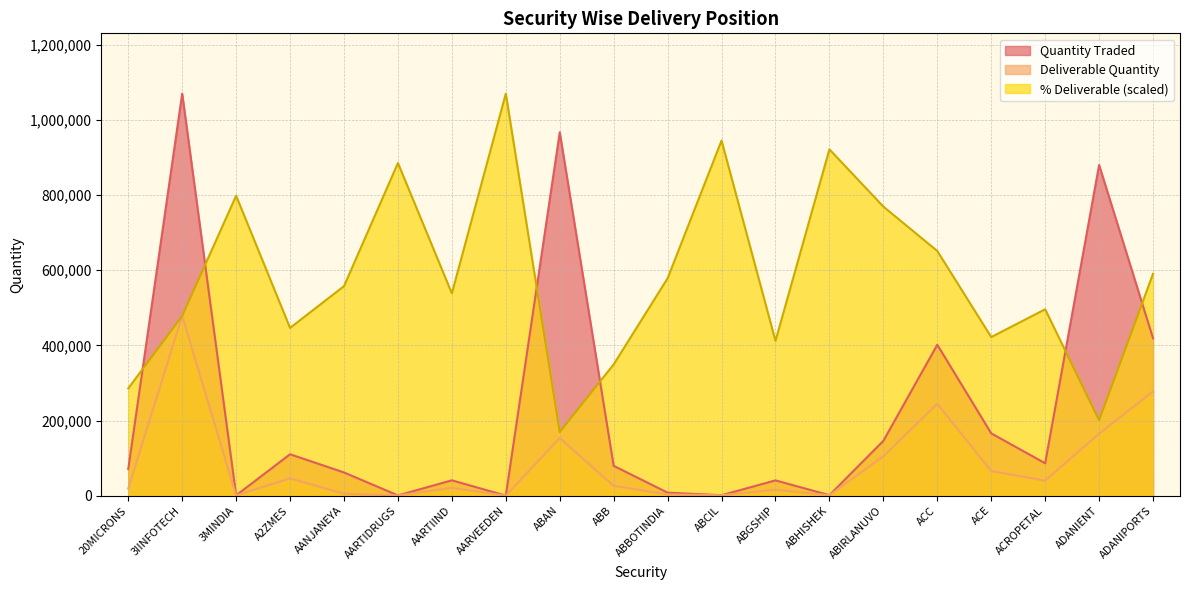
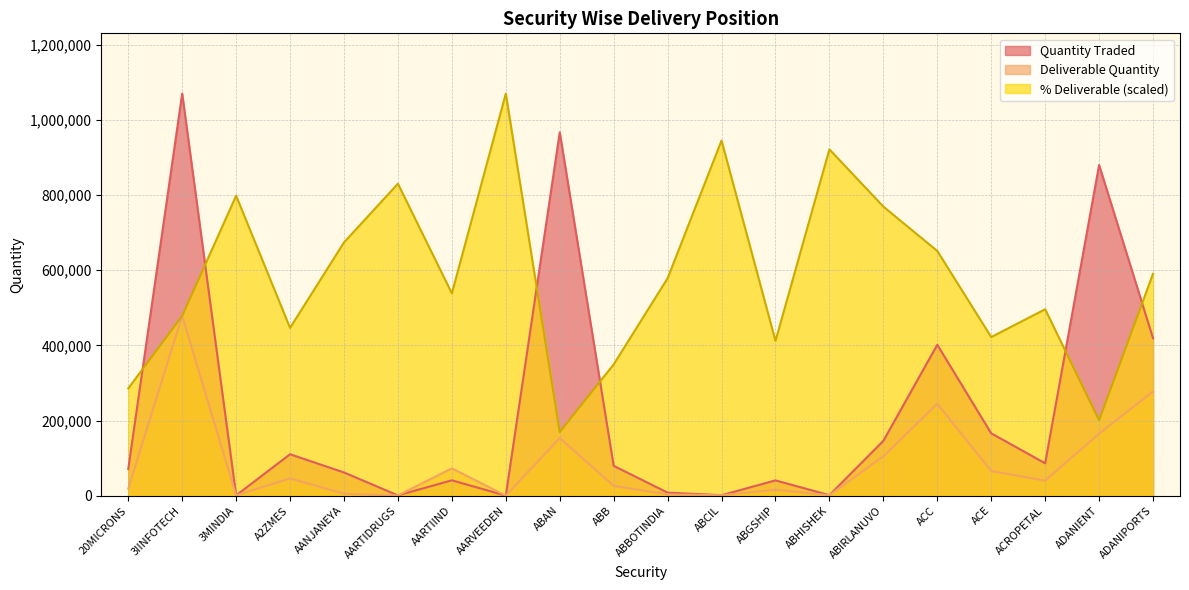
% Deliverable (scaled), AANJANEYA: 560,000 -> 670,000
% Deliverable (scaled), AARTIDRUGS: 890,000 -> 830,000
Deliverable Quantity, AARTIIND: 20,000 -> 70,000
